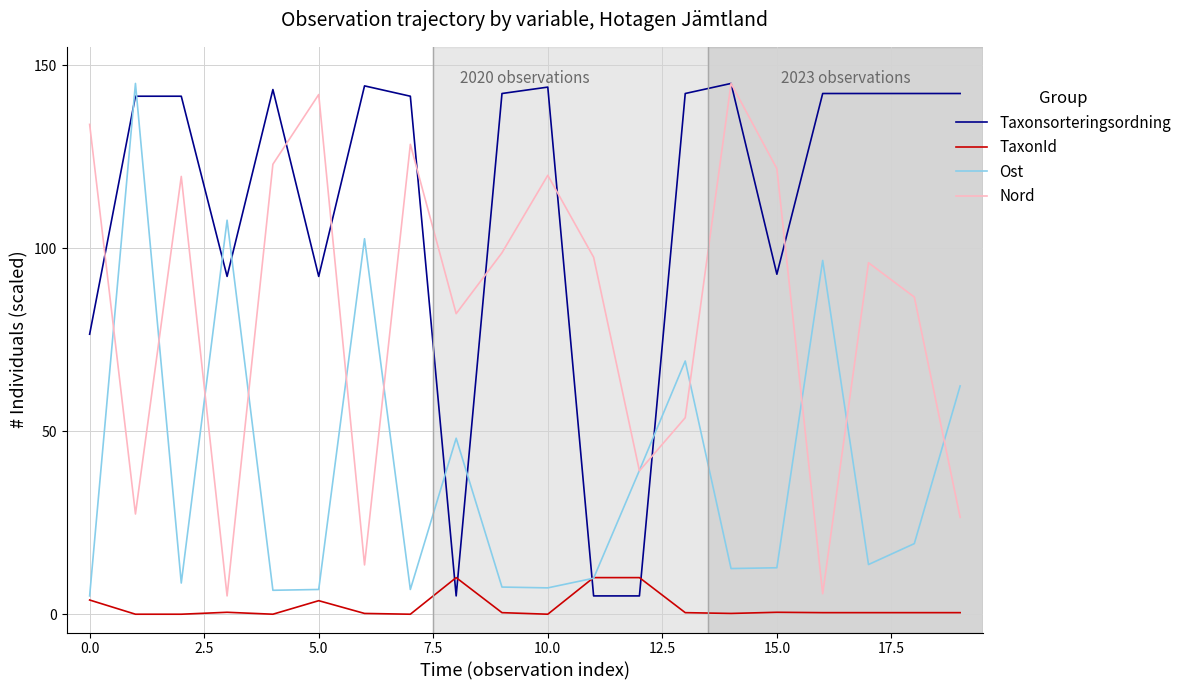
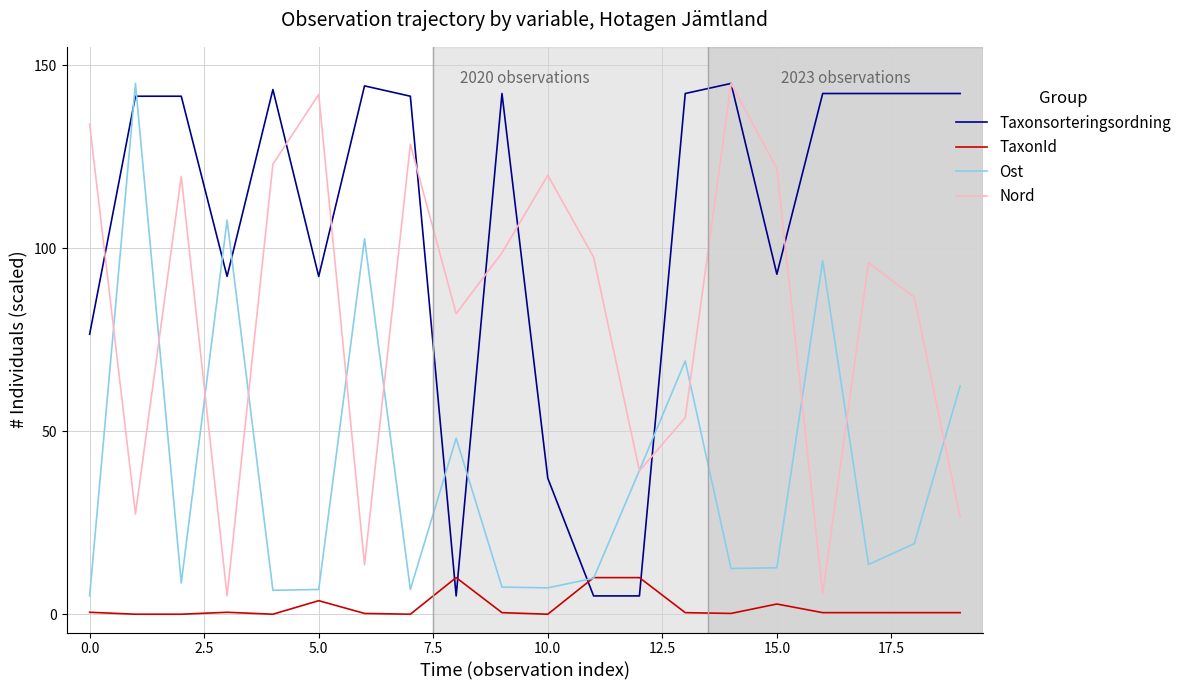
TaxonId, 0.0: 4 -> 1
Taxonsorteringsordning, 10.0: 144 -> 37
TaxonId, 15.0: 1 -> 3
